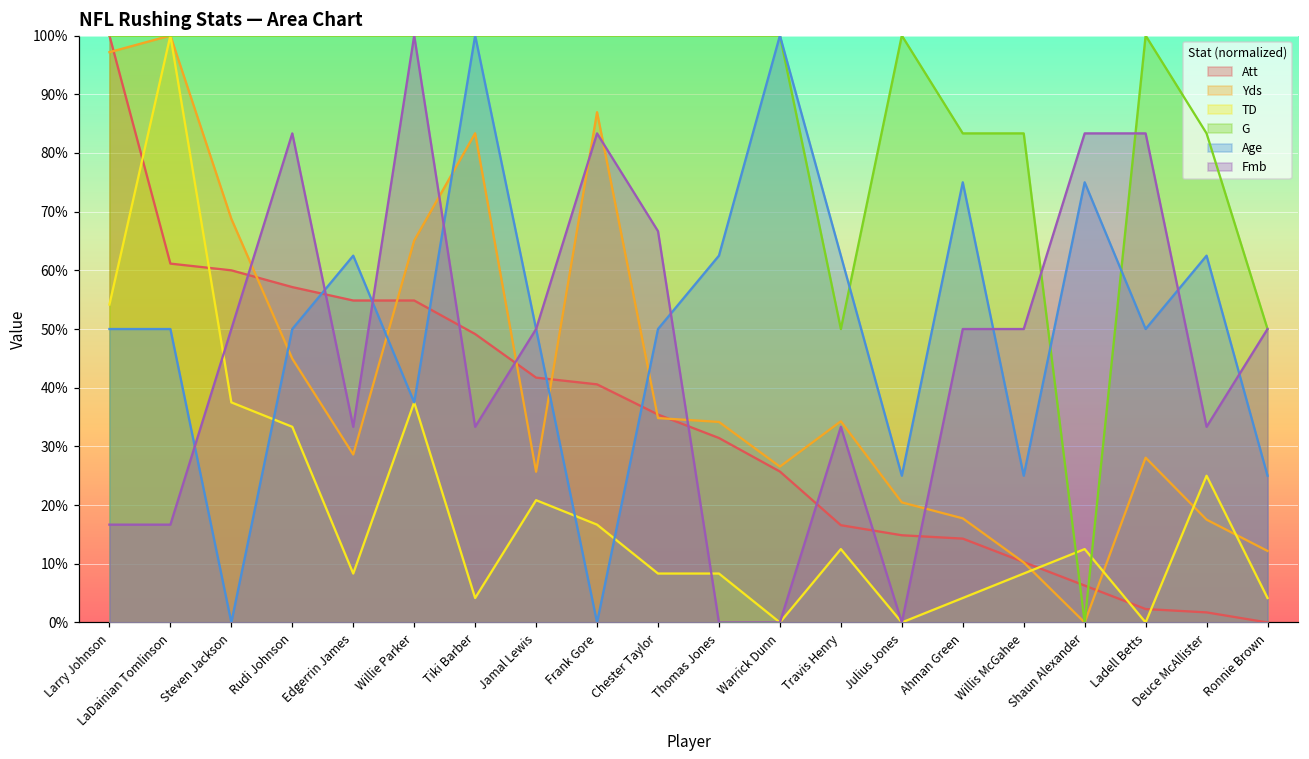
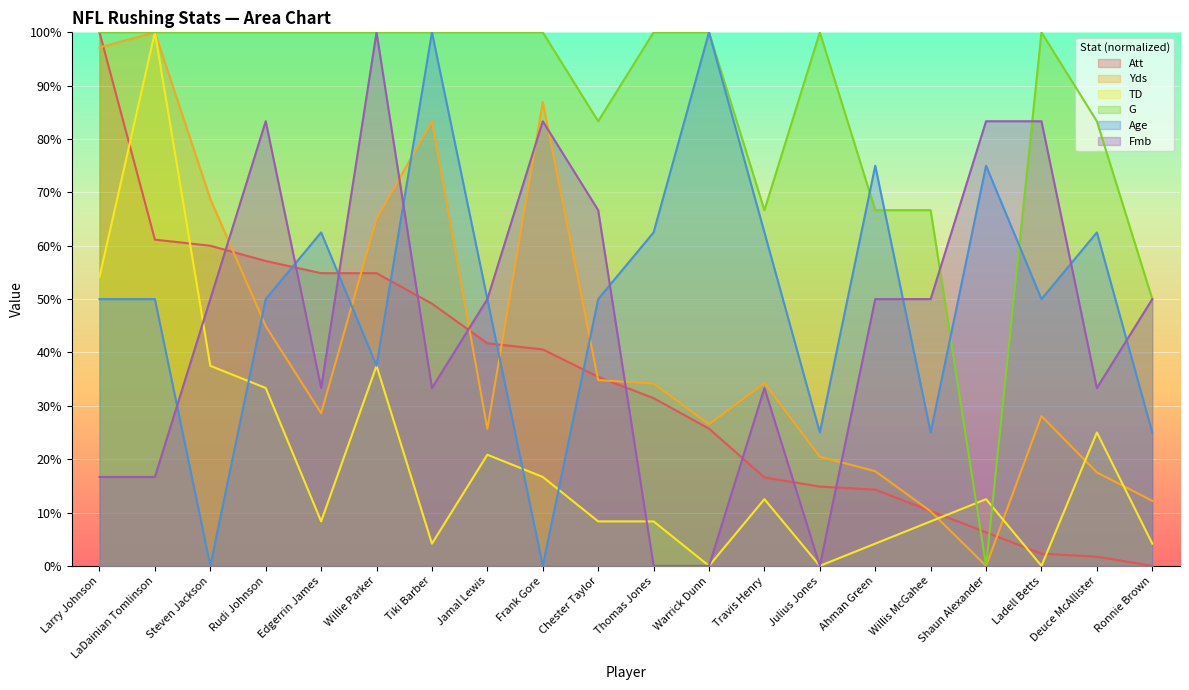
G, Chester Taylor: 100% -> 83%
G, Travis Henry: 50% -> 67%
G, Ahman Green: 83% -> 67%
G, Willis McGahee: 83% -> 67%
